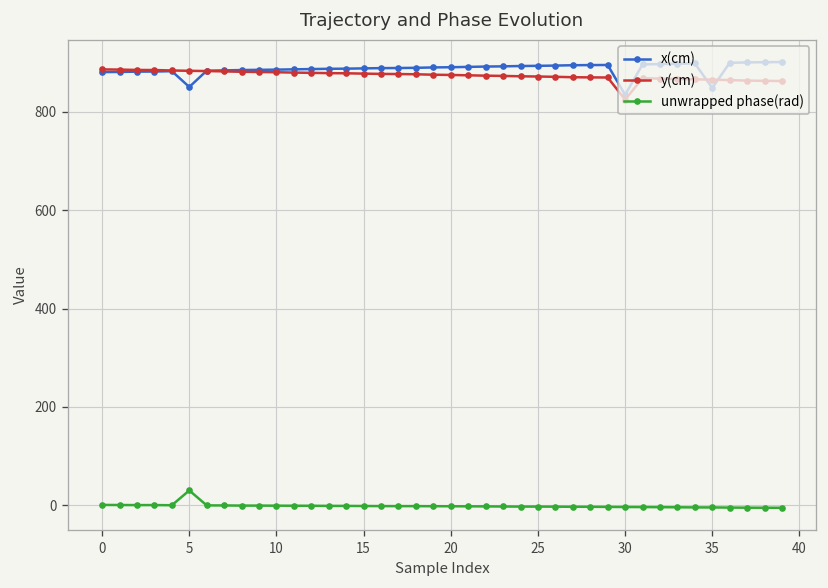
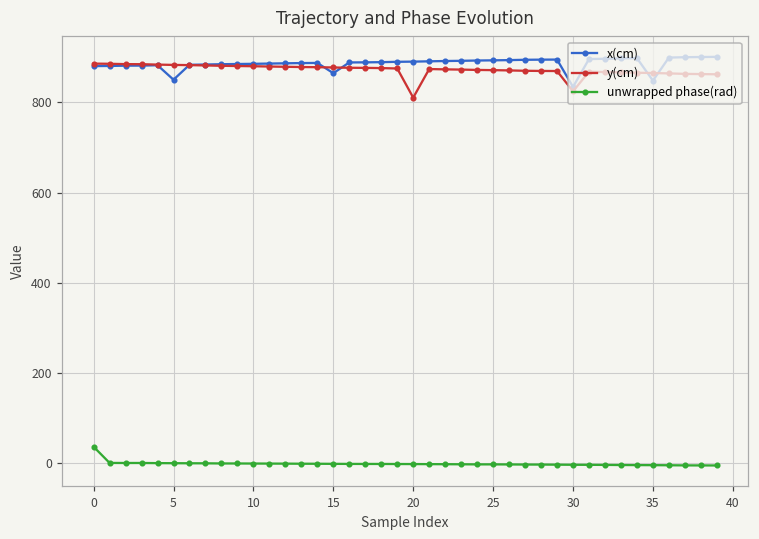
unwrapped phase(rad), 0: 0 -> 40
unwrapped phase(rad), 5: 30 -> 0
x(cm), 15: 890 -> 860
y(cm), 20: 870 -> 810
